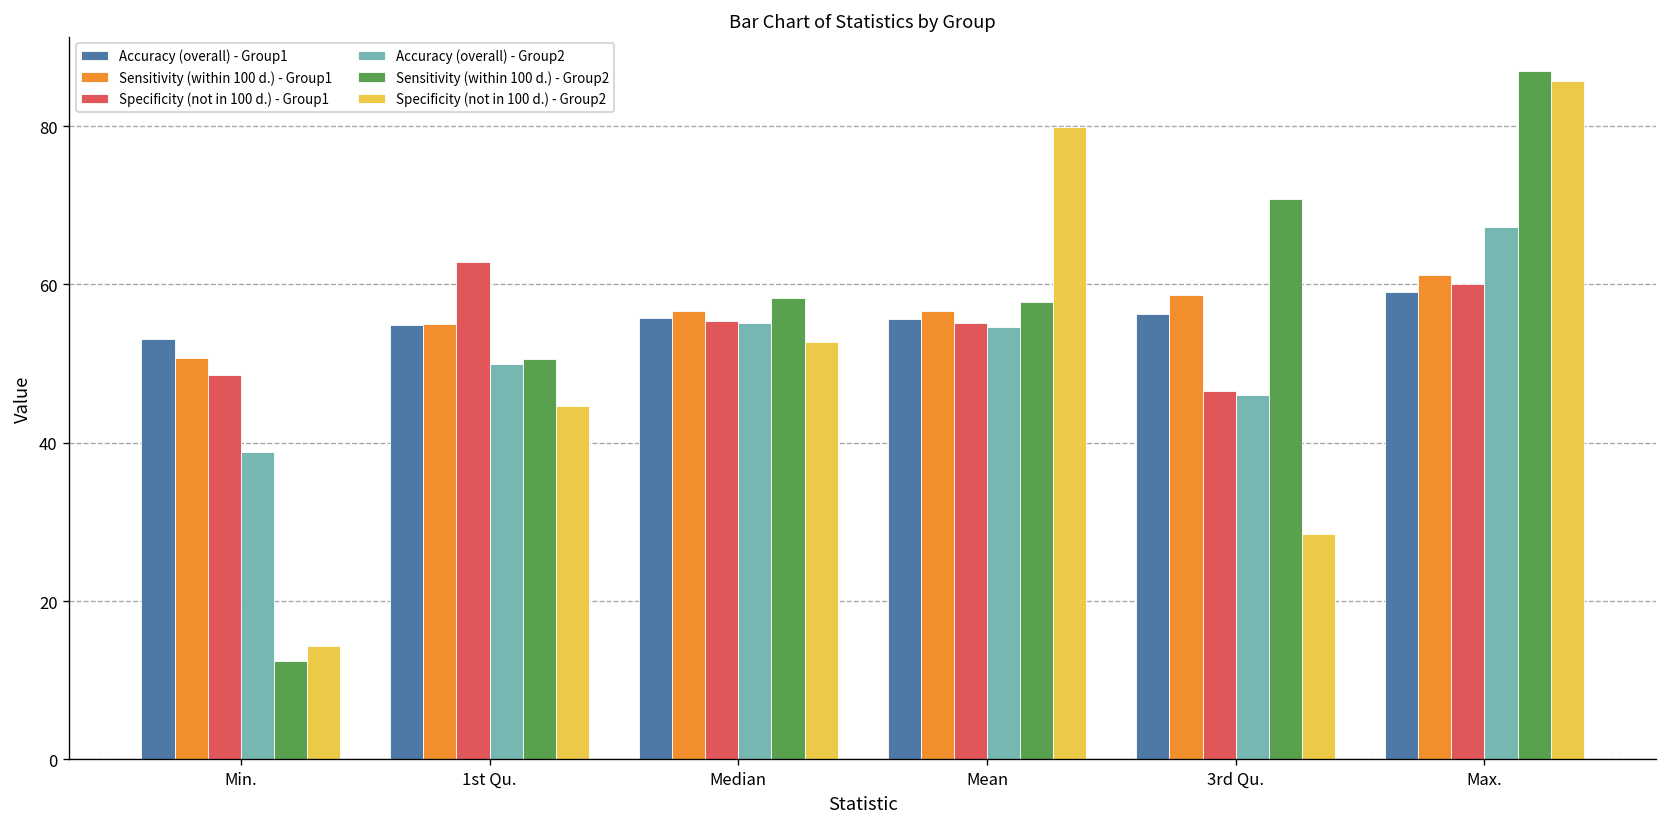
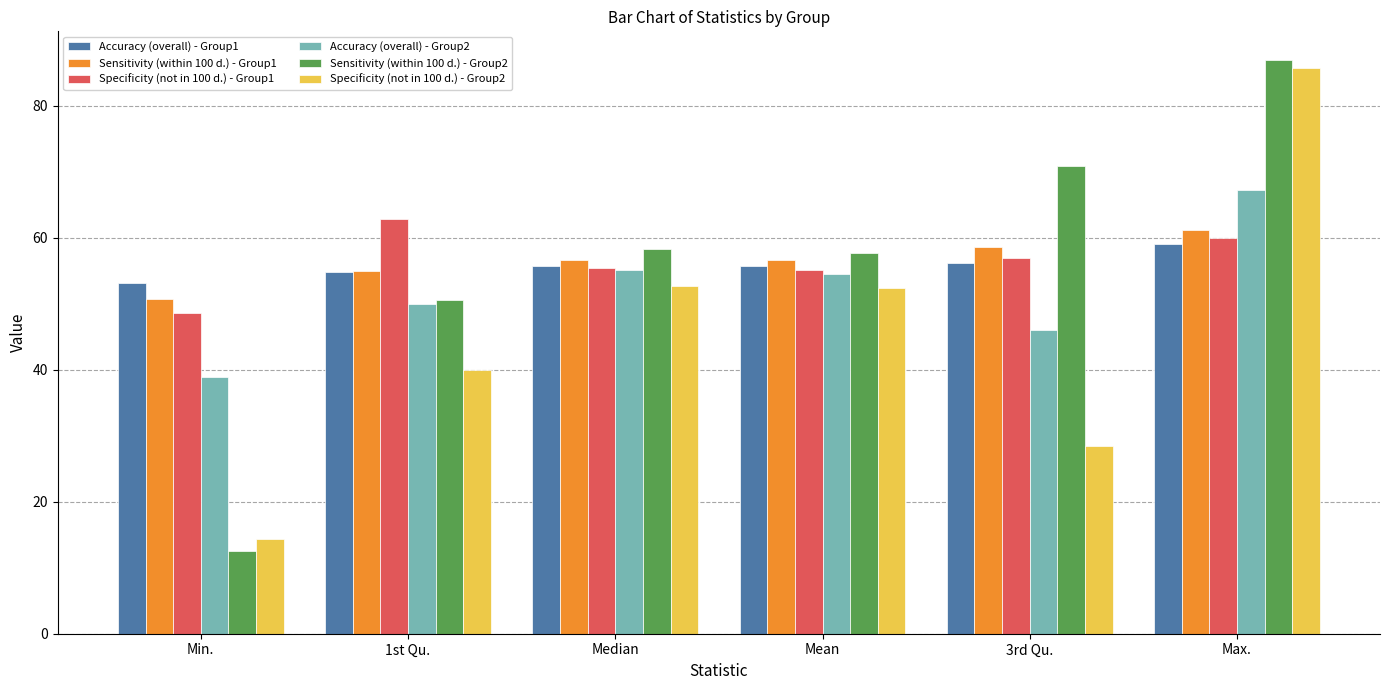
Specificity (not in 100 d.) - Group2, 1st Qu.: 45 -> 40
Specificity (not in 100 d.) - Group2, Mean: 80 -> 52
Specificity (not in 100 d.) - Group1, 3rd Qu.: 47 -> 57
